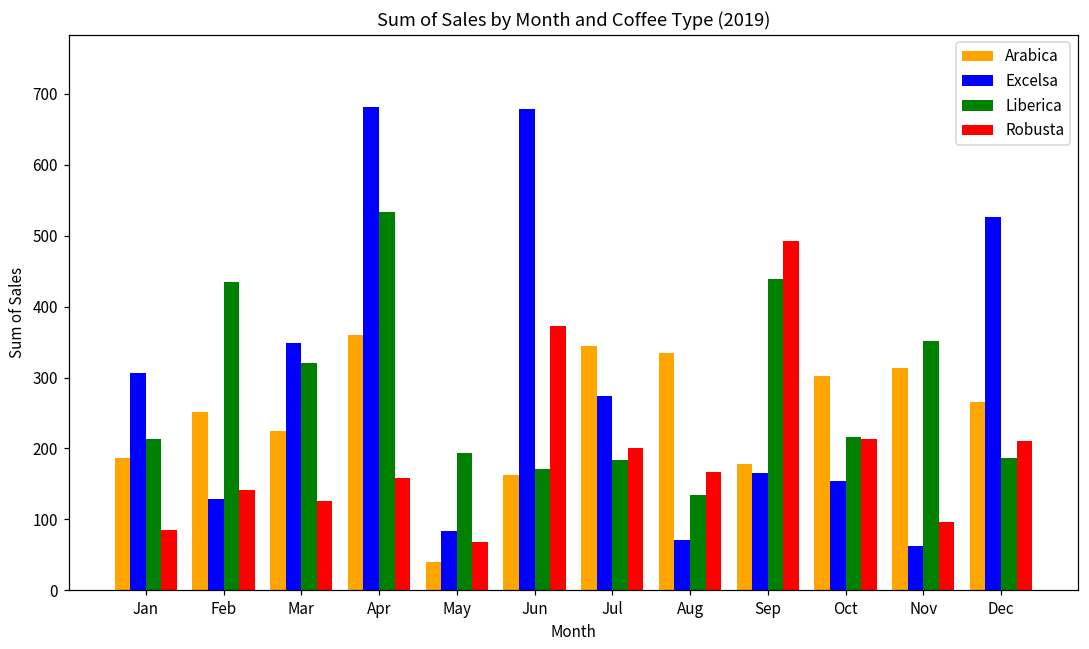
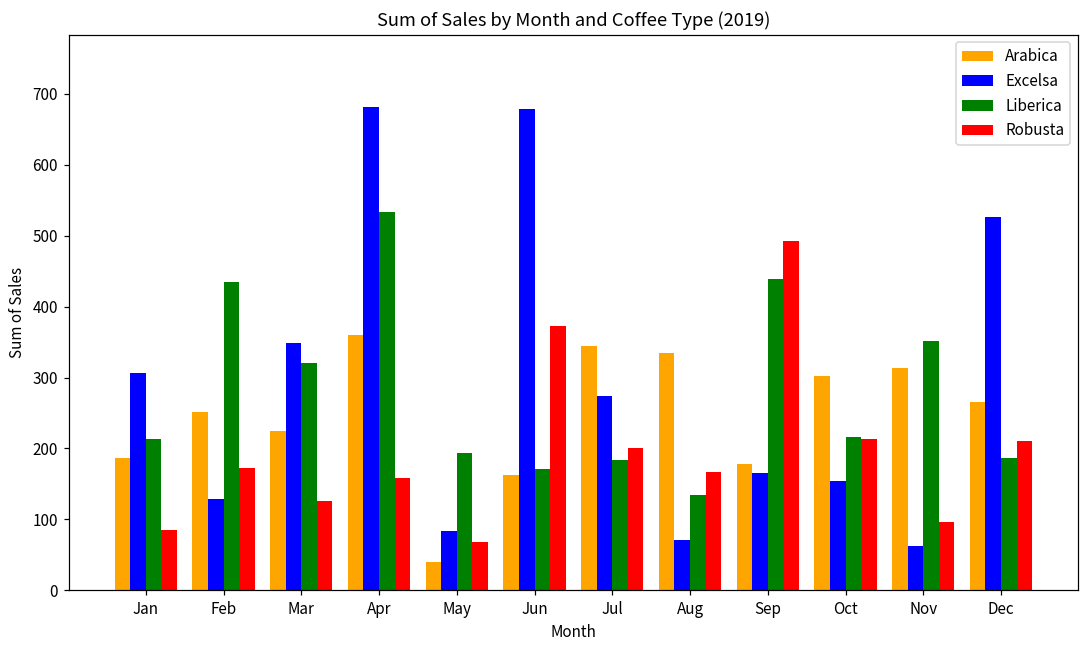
Robusta, Feb: 140 -> 170
